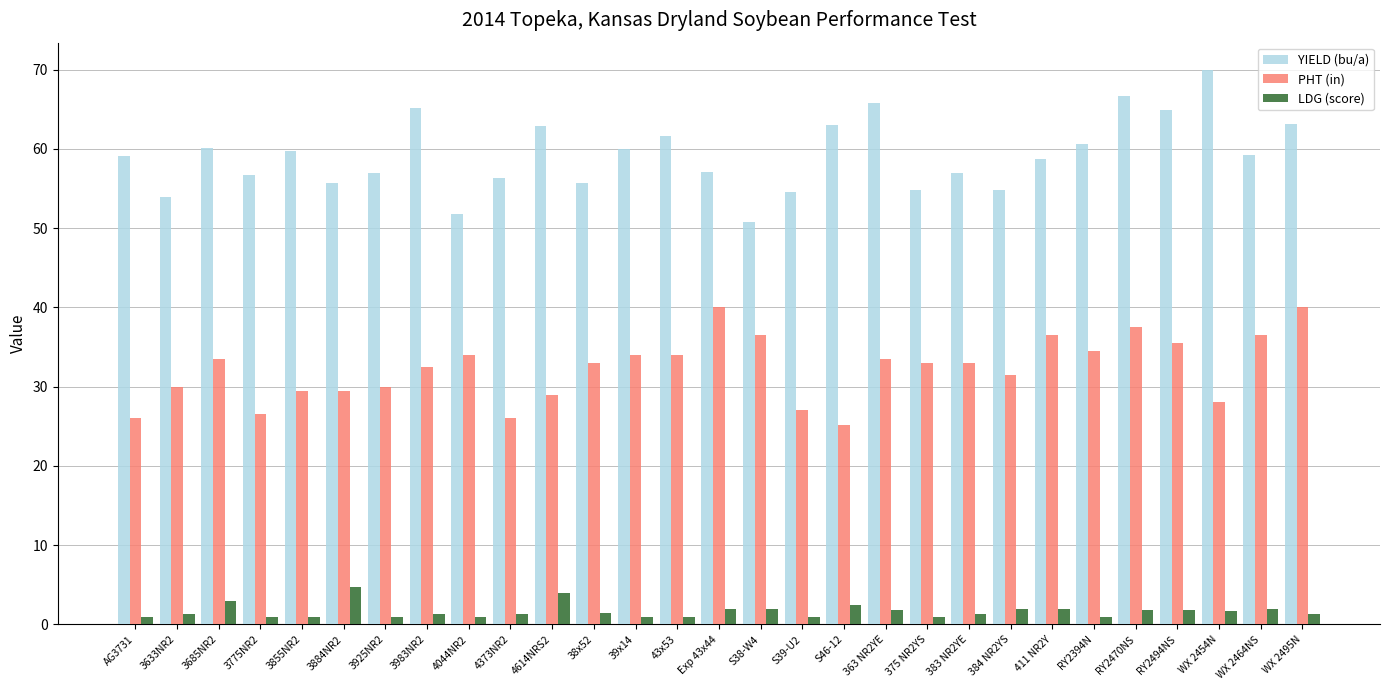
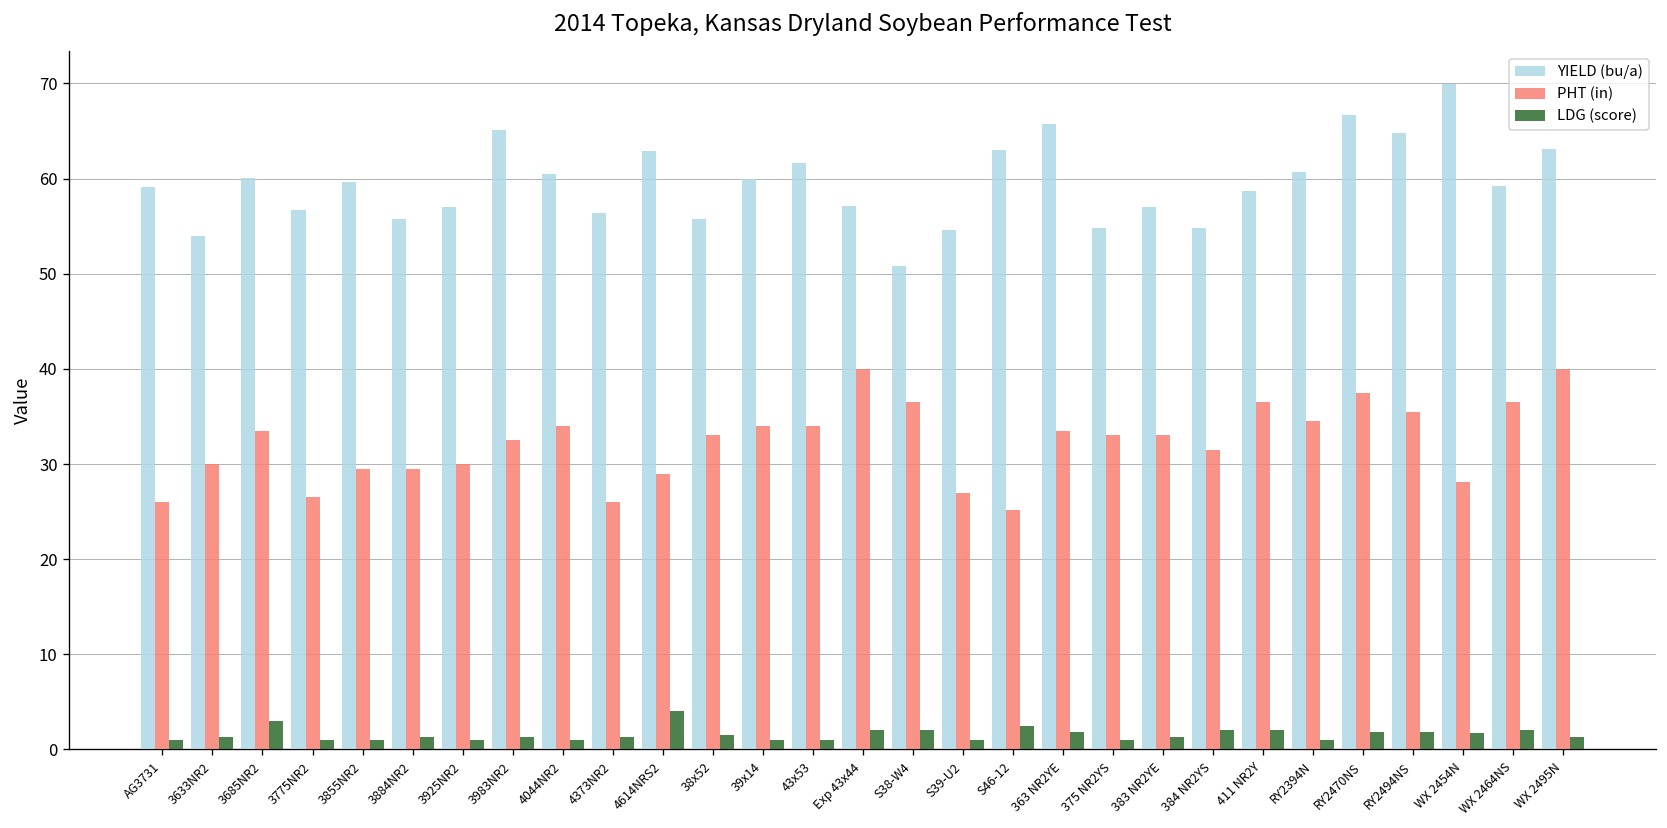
LDG (score), 3884NR2: 5 -> 1
YIELD (bu/a), 4044NR2: 52 -> 61
